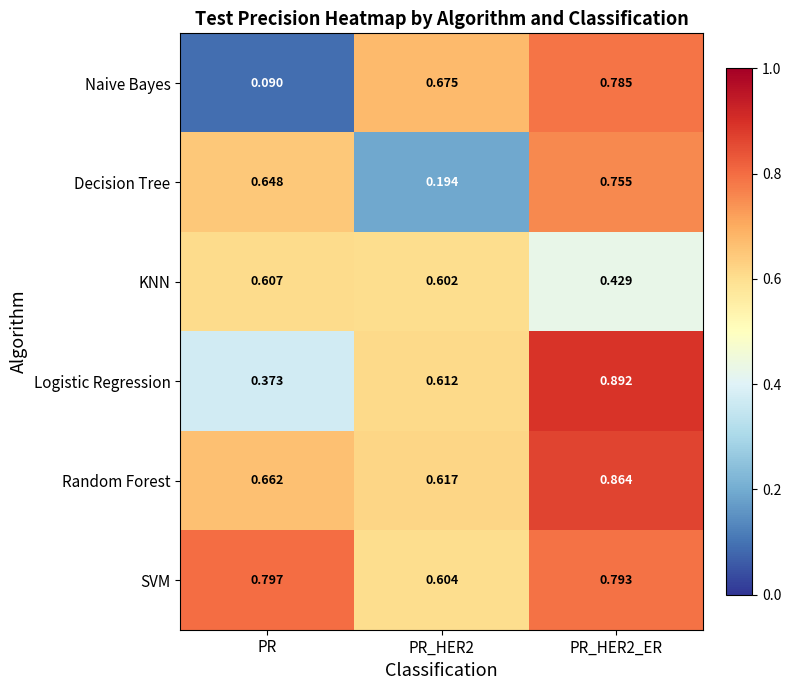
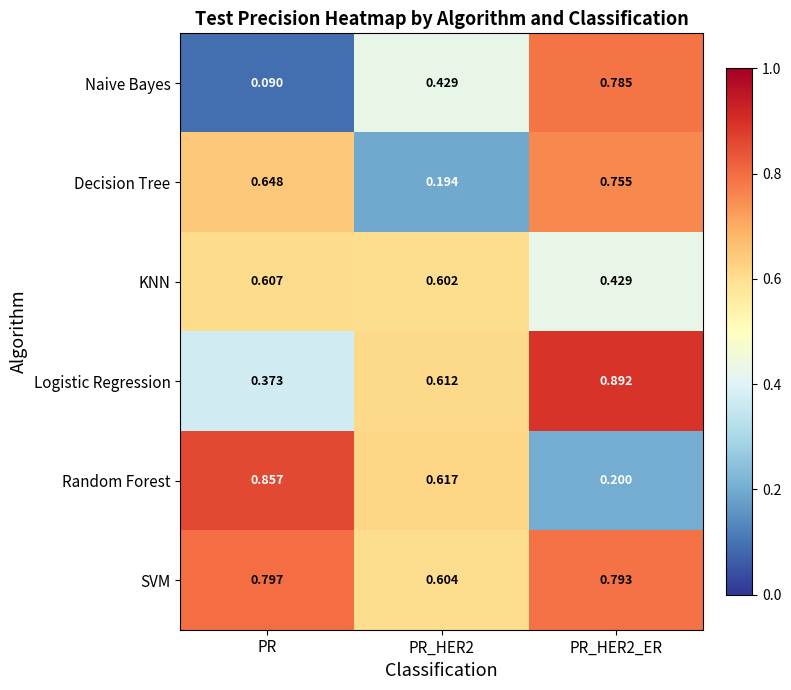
Naive Bayes, PR_HER2: 0.675 -> 0.429
Random Forest, PR: 0.662 -> 0.857
Random Forest, PR_HER2_ER: 0.864 -> 0.200
